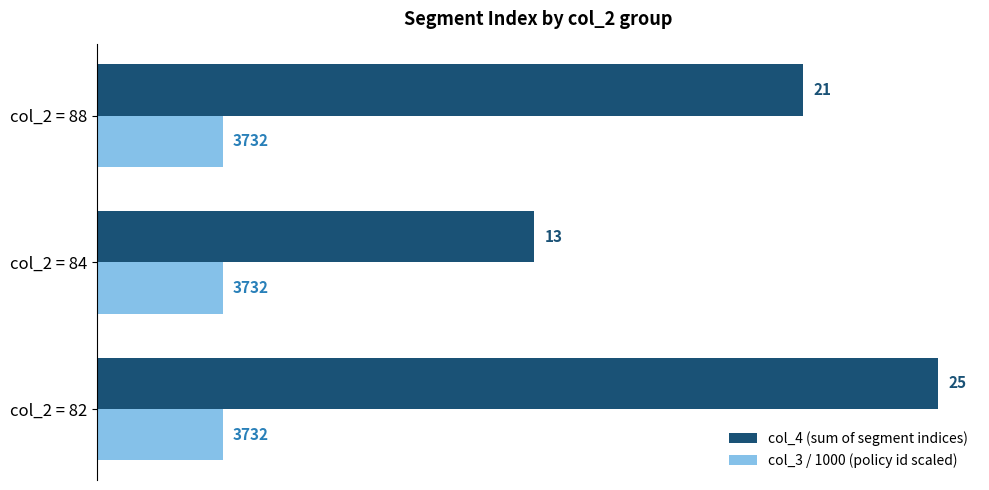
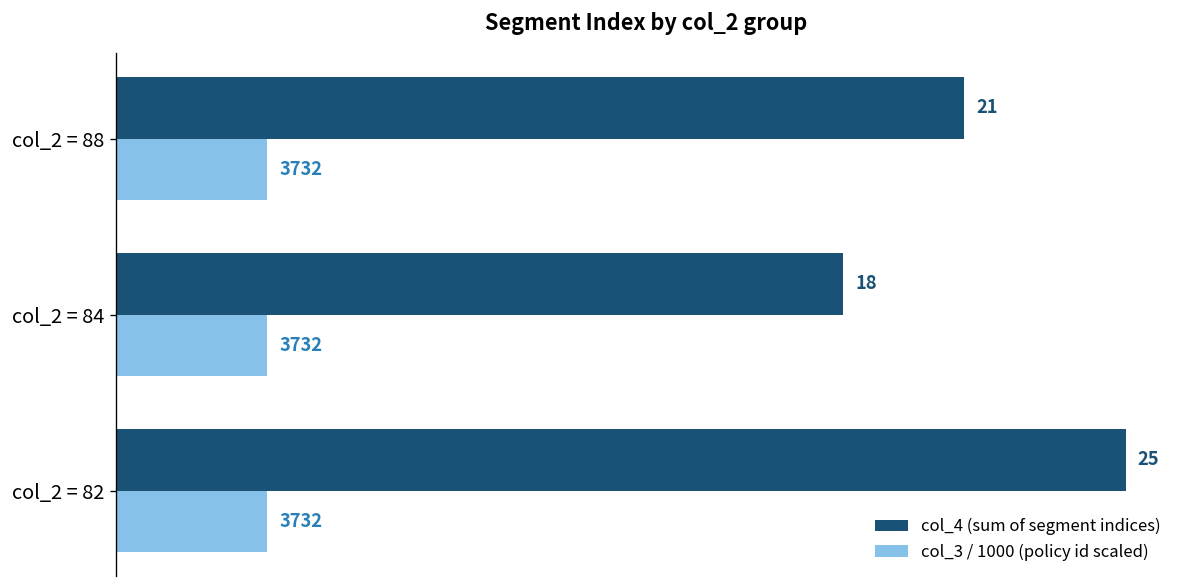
col_4 (sum of segment indices), col_2 = 84: 13 -> 18
